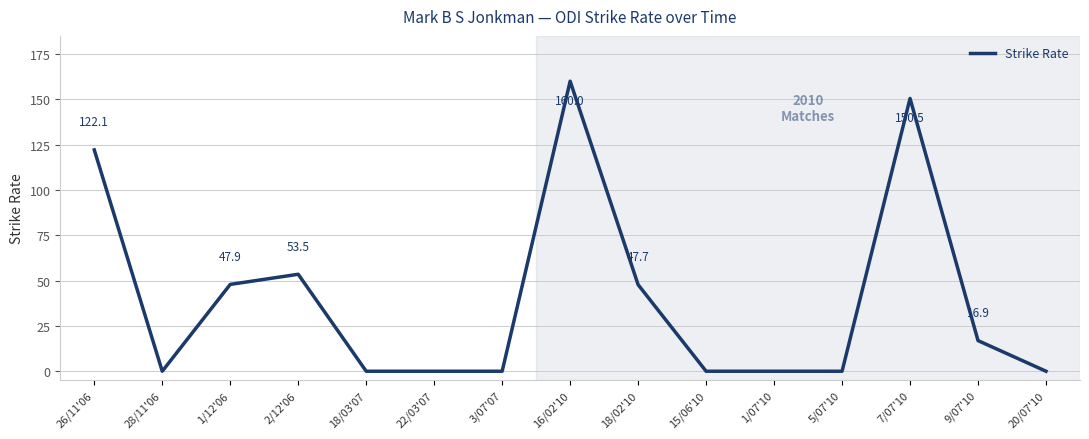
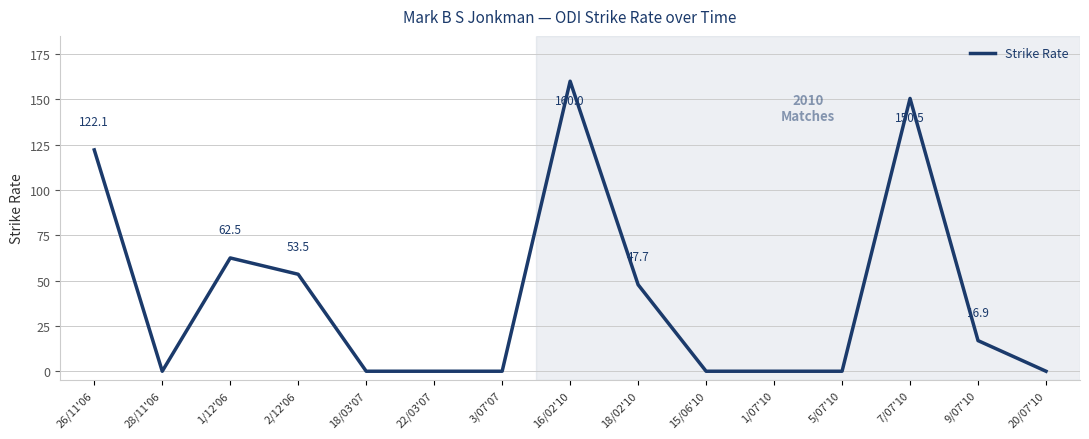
1/12'06: 47.9 -> 62.5
